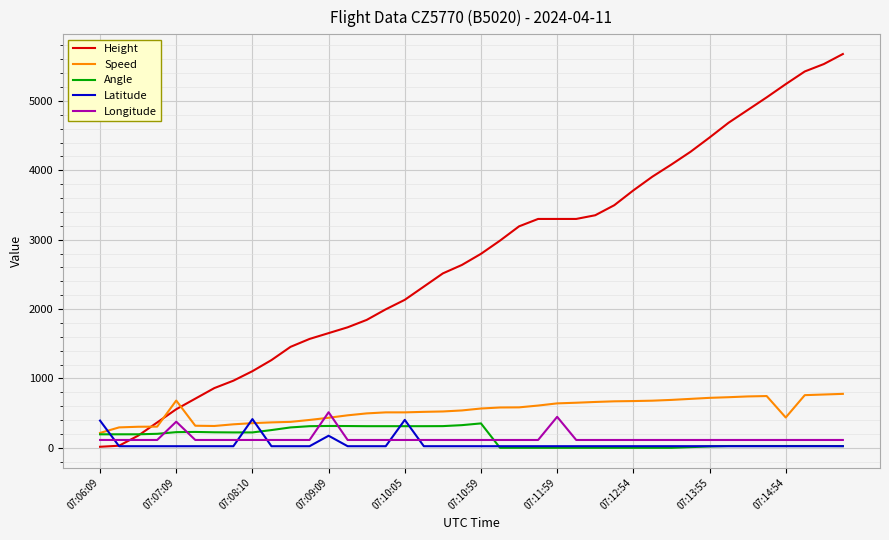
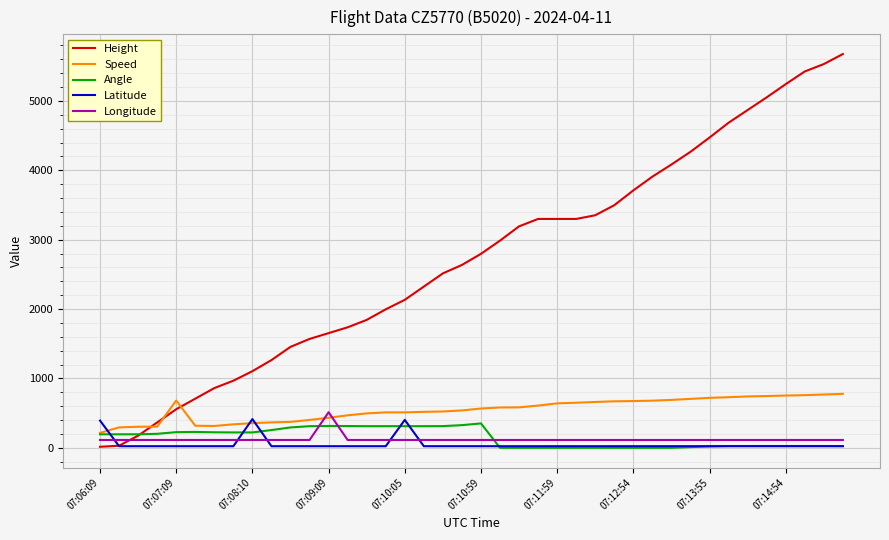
Longitude, 07:07:09: 400 -> 100
Latitude, 07:09:09: 200 -> 0
Longitude, 07:11:59: 400 -> 100
Speed, 07:14:54: 400 -> 800
